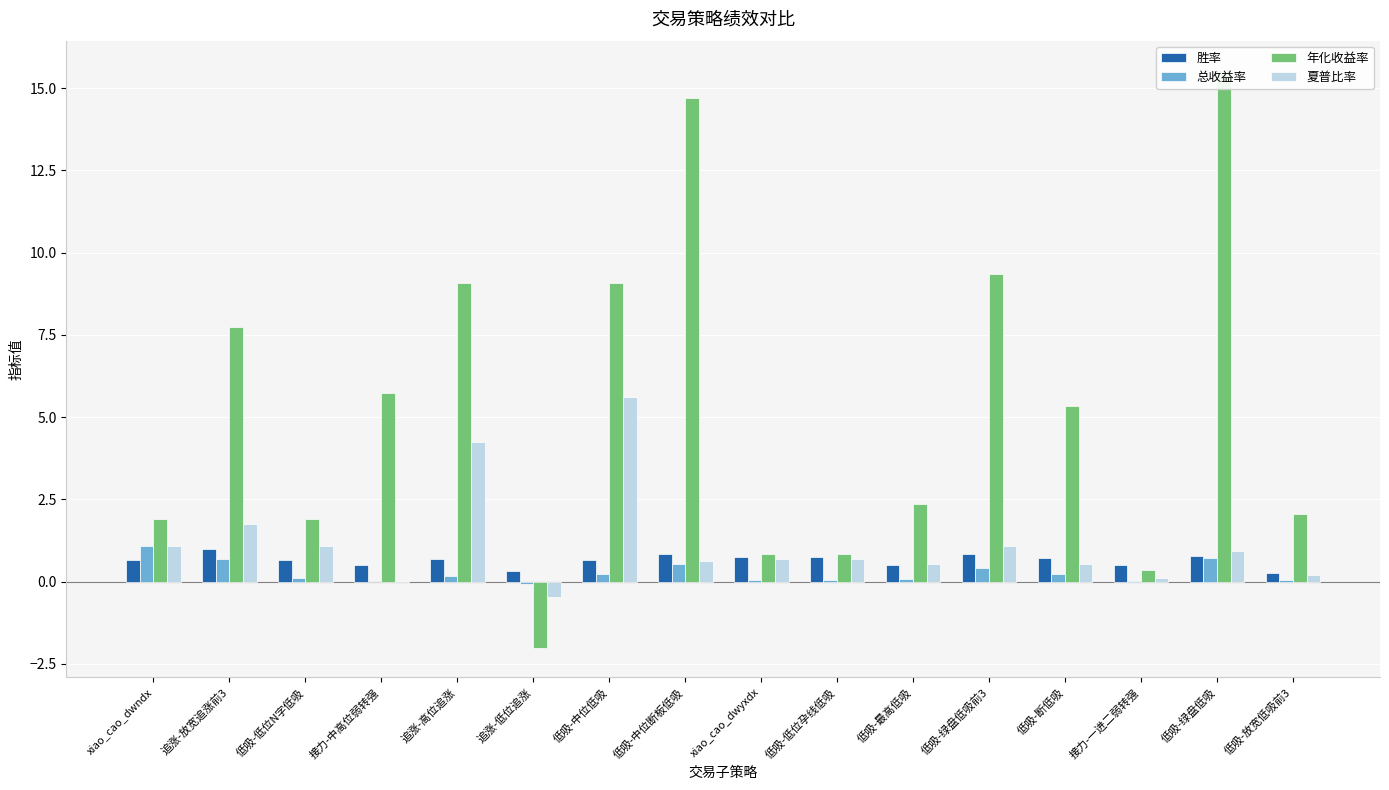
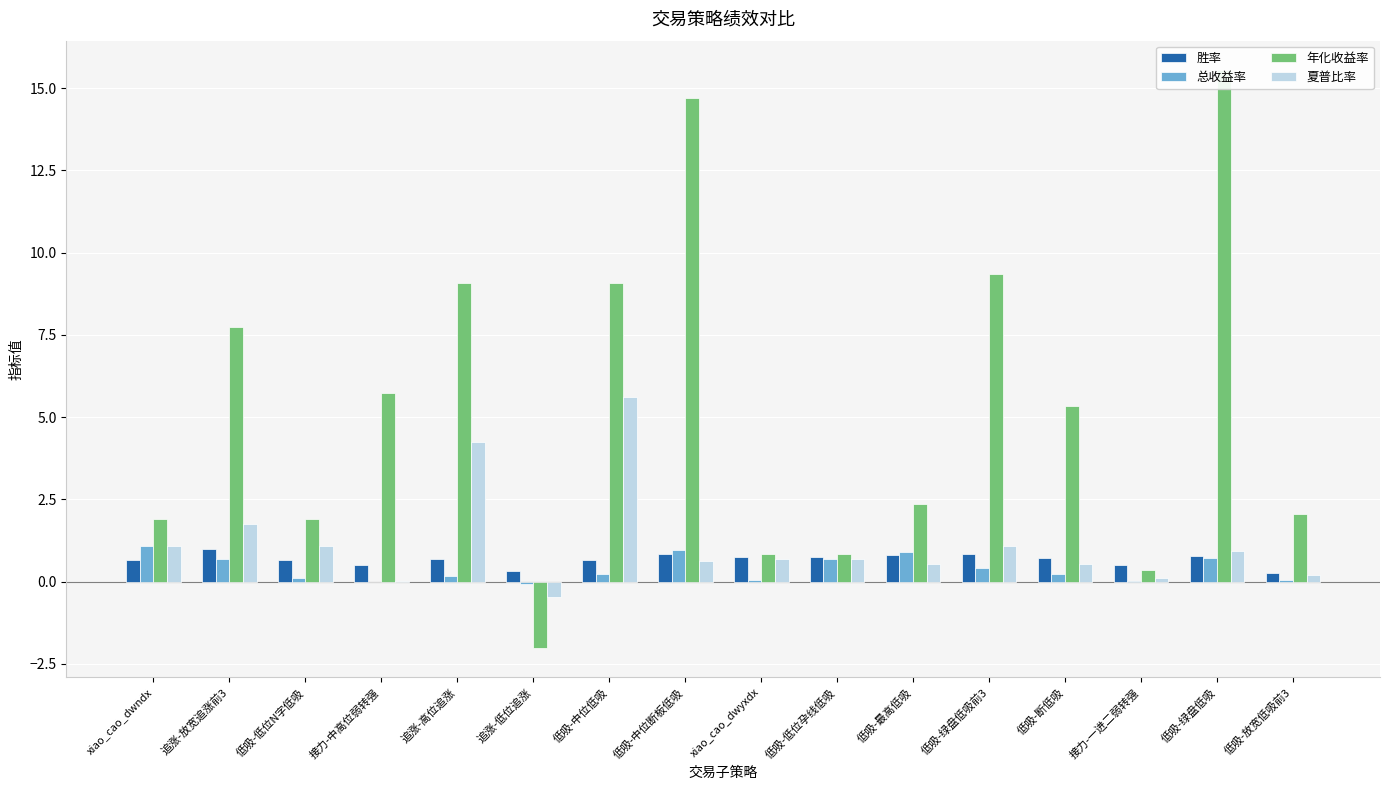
总收益率, 低吸-中位断板低吸: 0.6 -> 1.0
总收益率, 低吸-低位孕线低吸: 0.1 -> 0.7
胜率, 低吸-最高低吸: 0.5 -> 0.8
总收益率, 低吸-最高低吸: 0.1 -> 0.9
